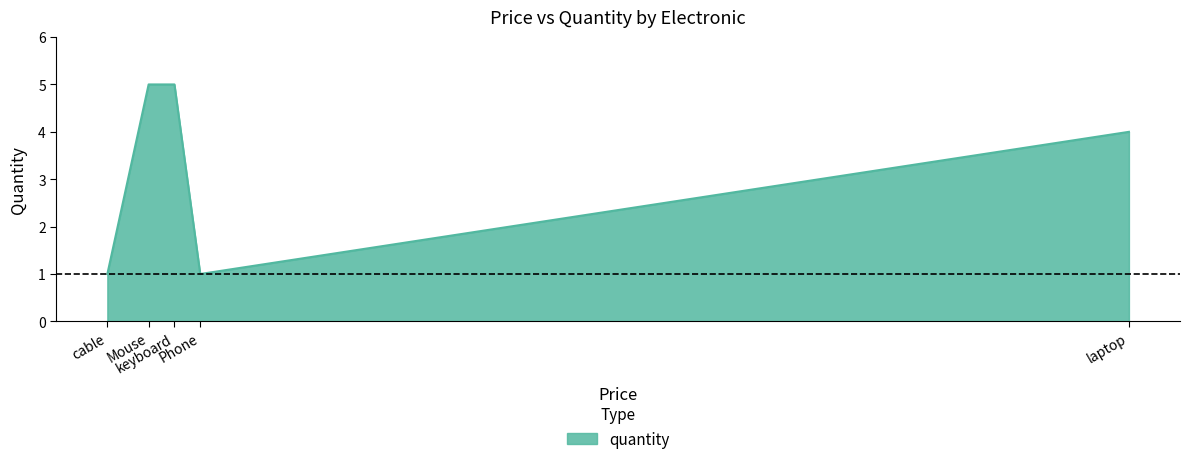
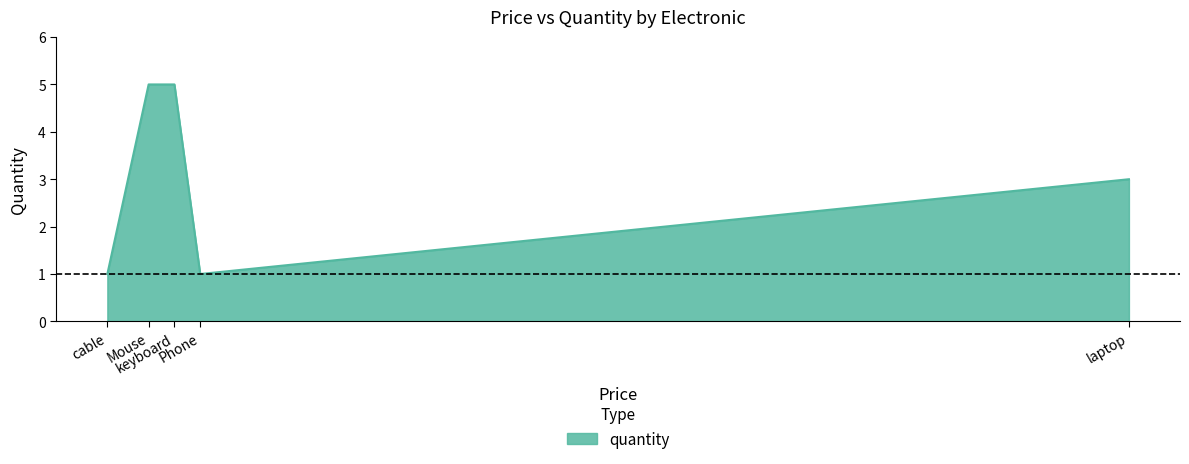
laptop: 4 -> 3
